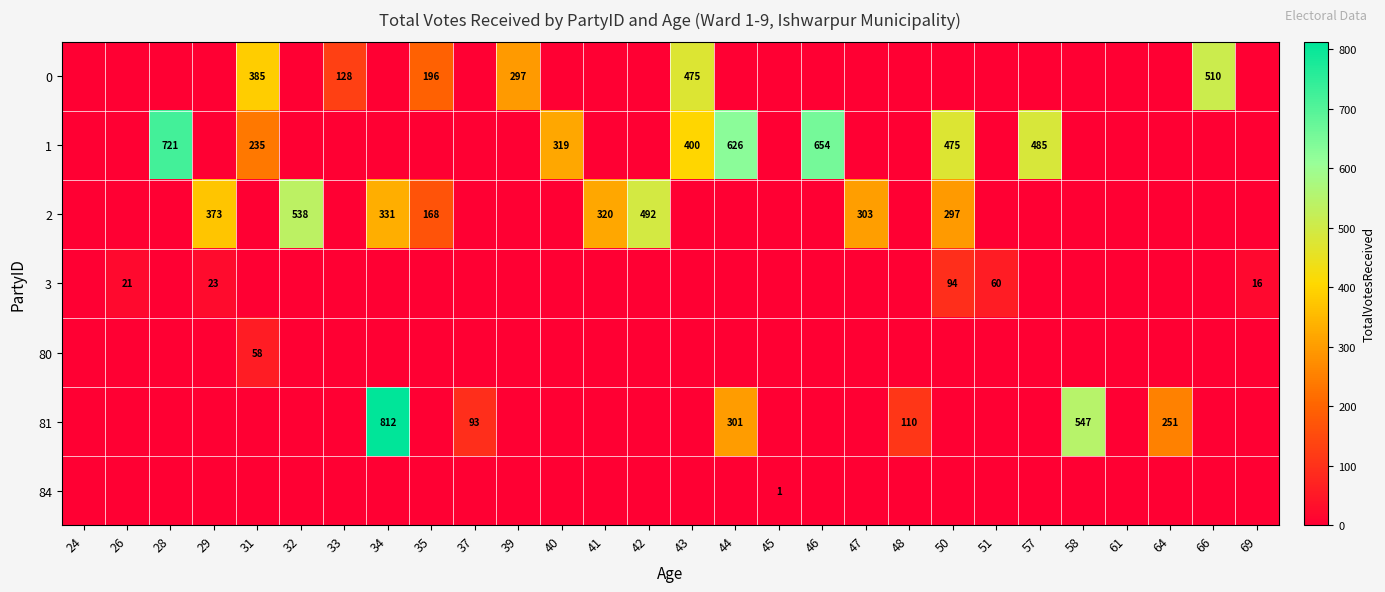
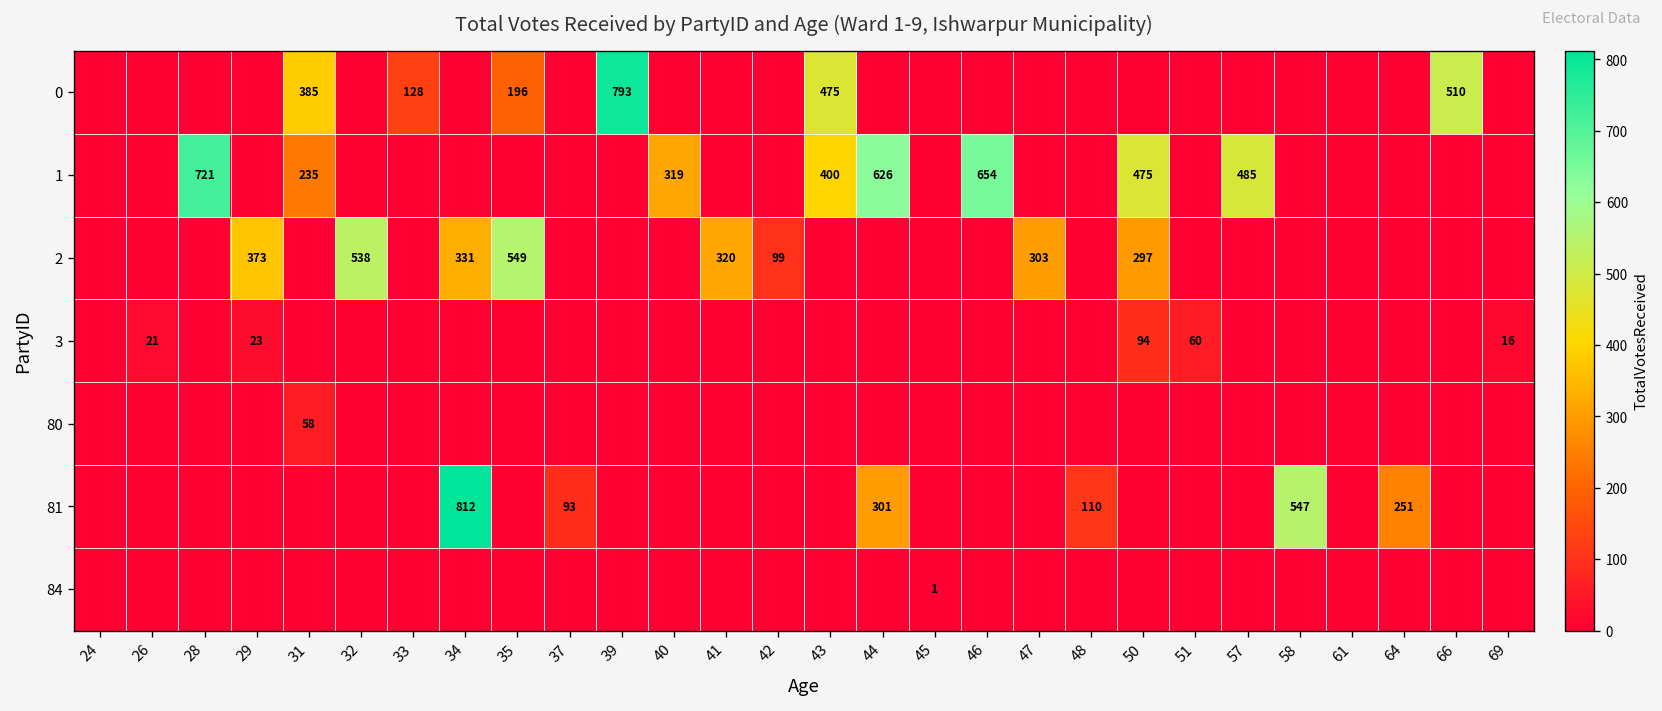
0, 39: 297 -> 793
2, 35: 168 -> 549
2, 42: 492 -> 99
